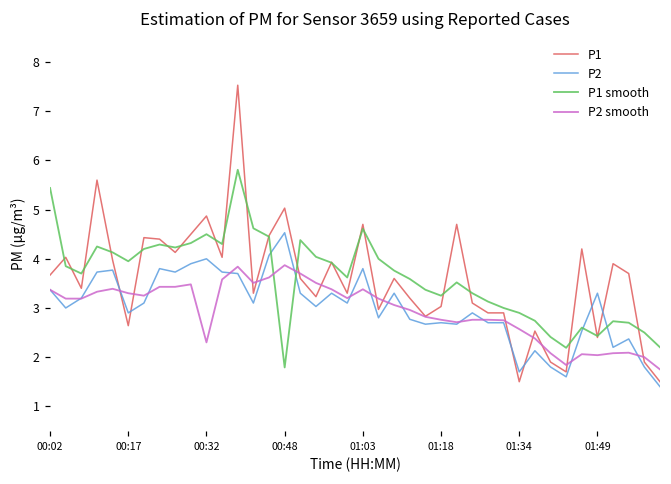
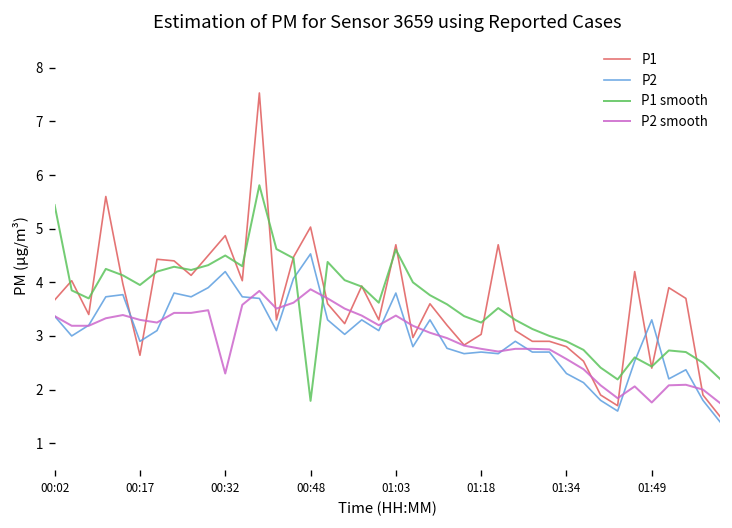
P2, 00:32: 4.0 -> 4.2
P1, 01:34: 1.5 -> 2.8
P2, 01:34: 1.7 -> 2.3
P2 smooth, 01:49: 2.0 -> 1.8
